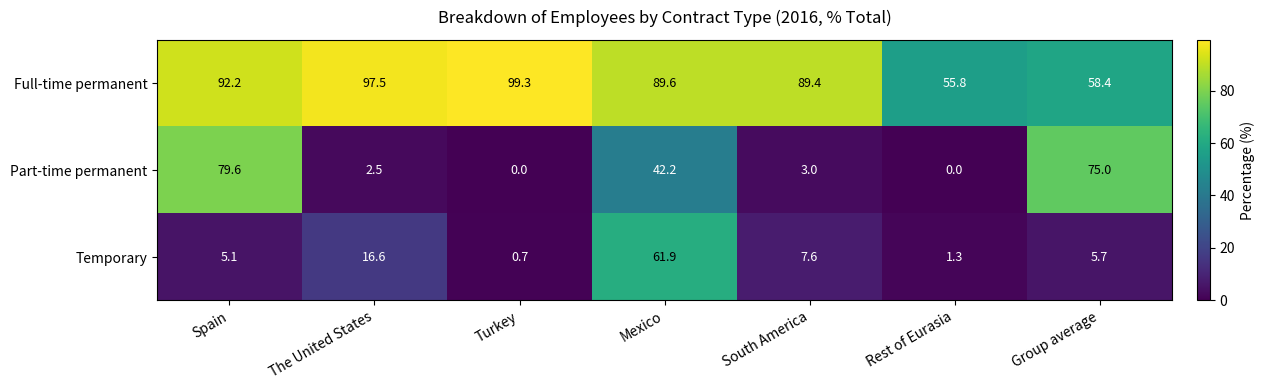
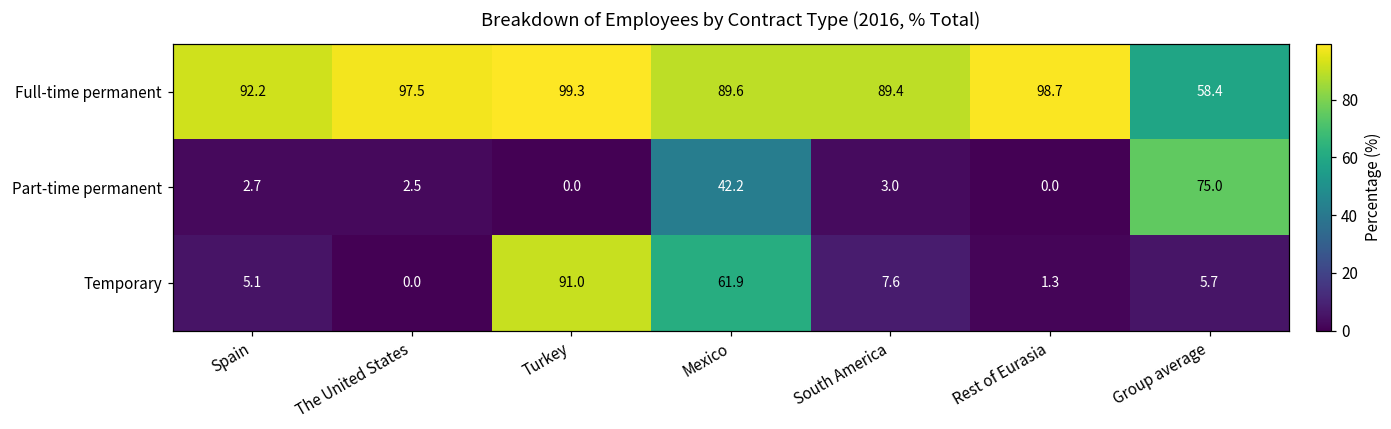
Full-time permanent, Rest of Eurasia: 55.8 -> 98.7
Part-time permanent, Spain: 79.6 -> 2.7
Temporary, The United States: 16.6 -> 0.0
Temporary, Turkey: 0.7 -> 91.0
